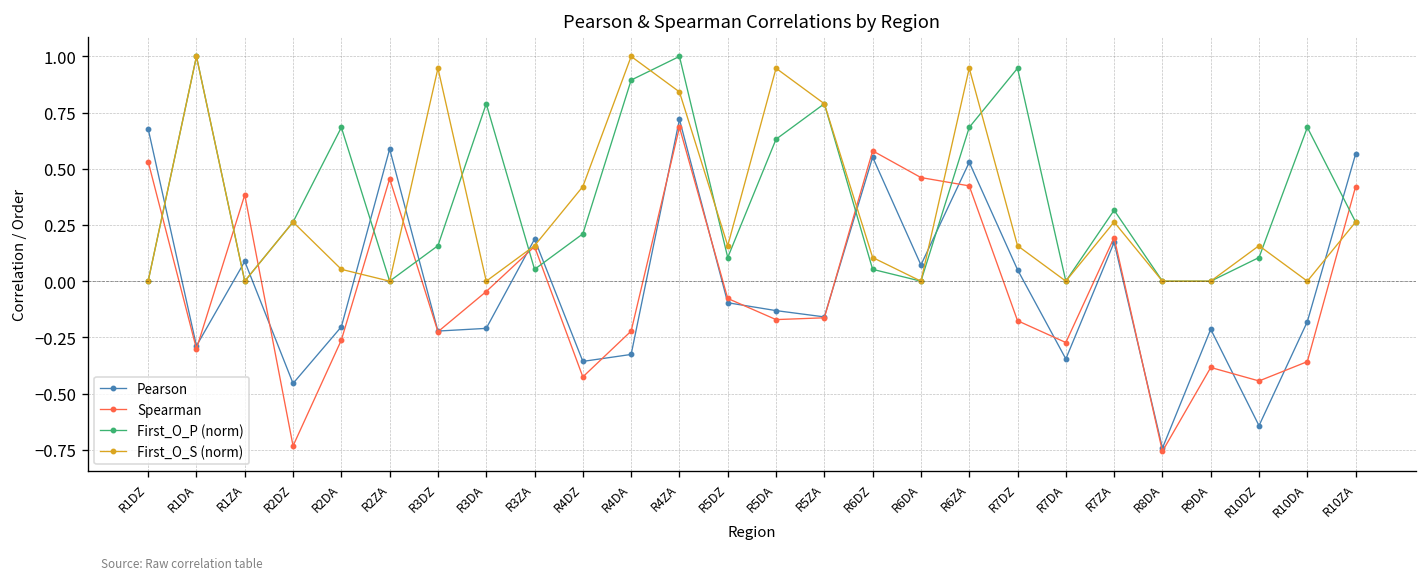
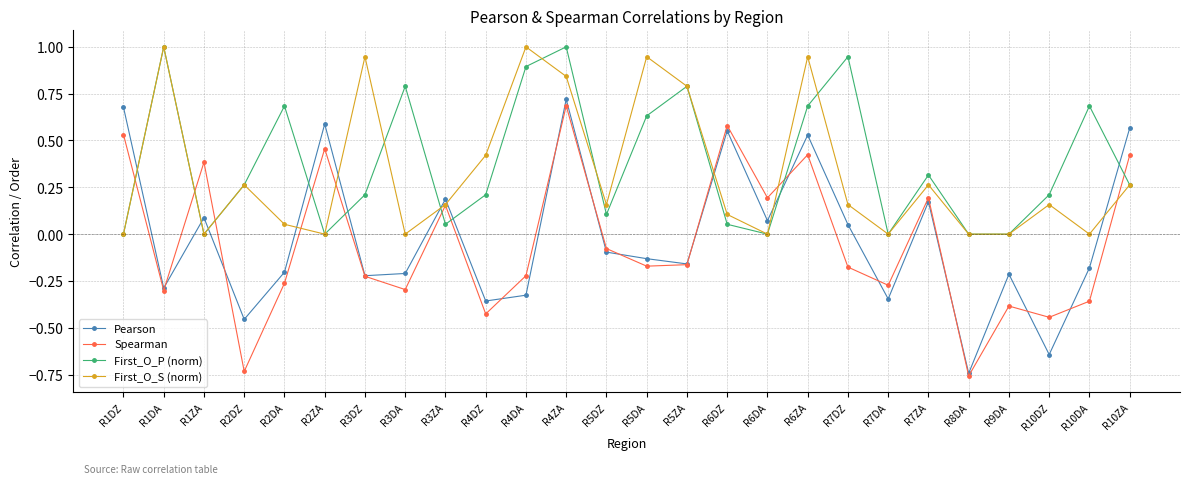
First_O_P (norm), R3DZ: 0.16 -> 0.21
Spearman, R3DA: -0.05 -> -0.30
Spearman, R6DA: 0.46 -> 0.19
First_O_P (norm), R10DZ: 0.11 -> 0.21
